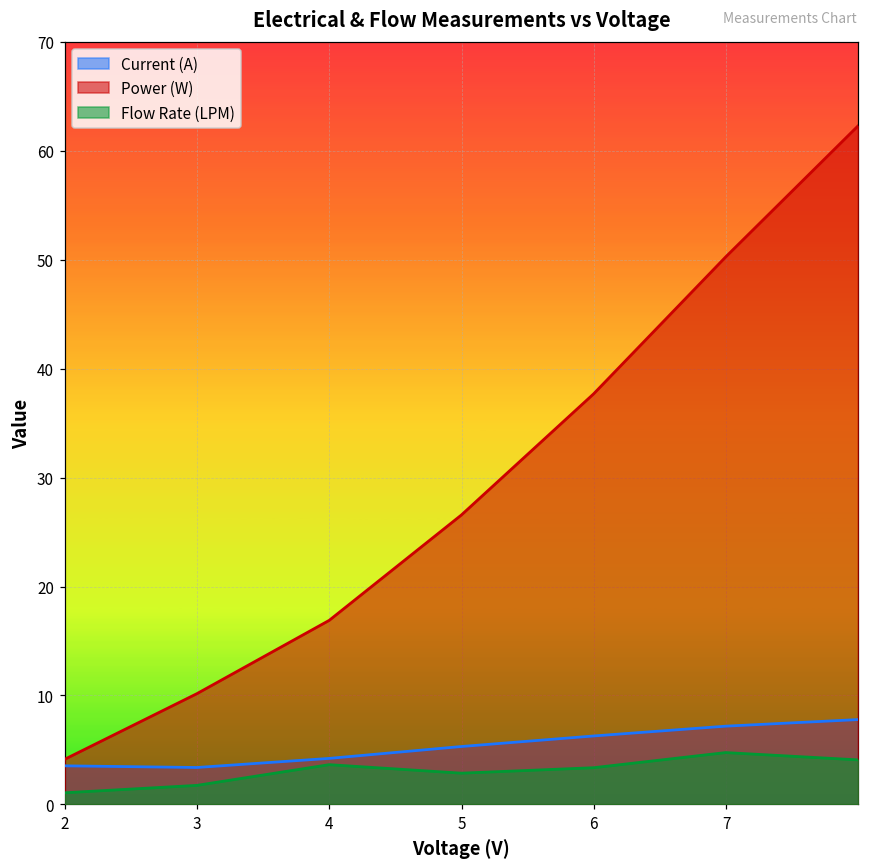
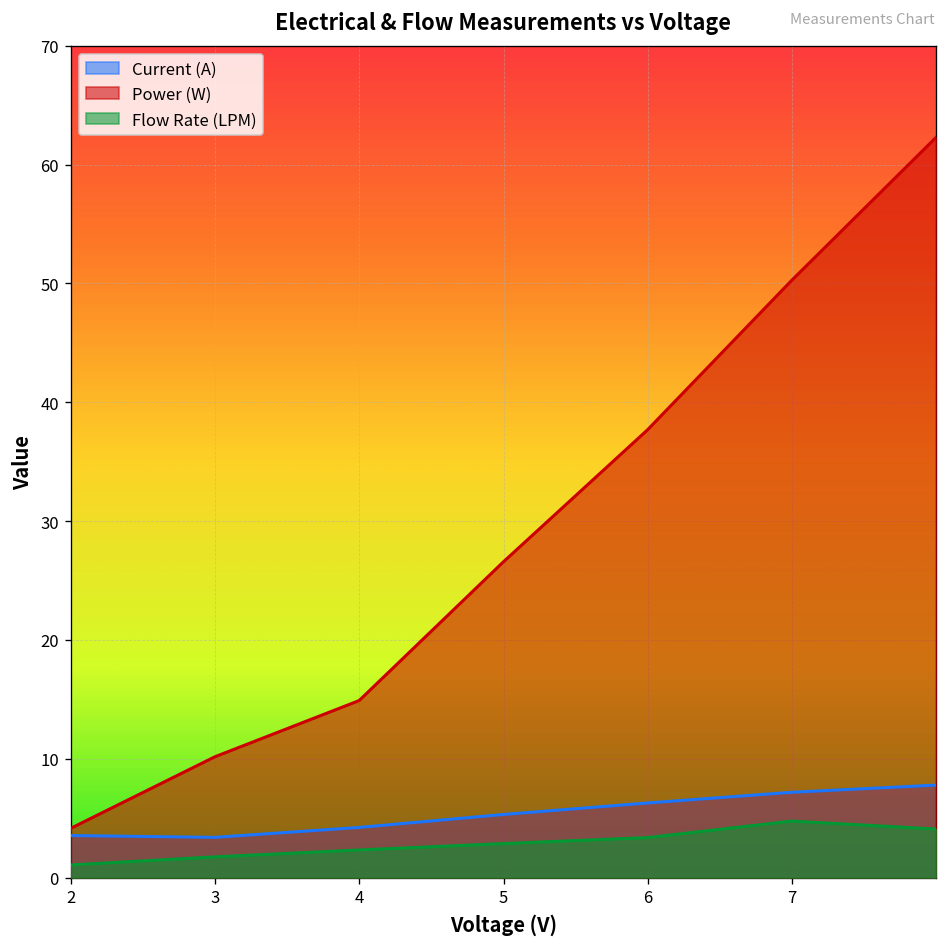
Power (W), 4: 17 -> 15
Flow Rate (LPM), 4: 4 -> 2
